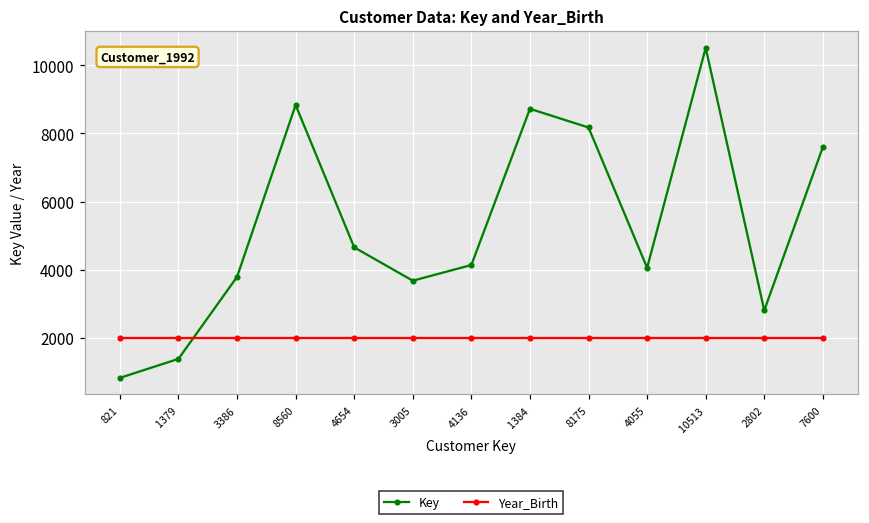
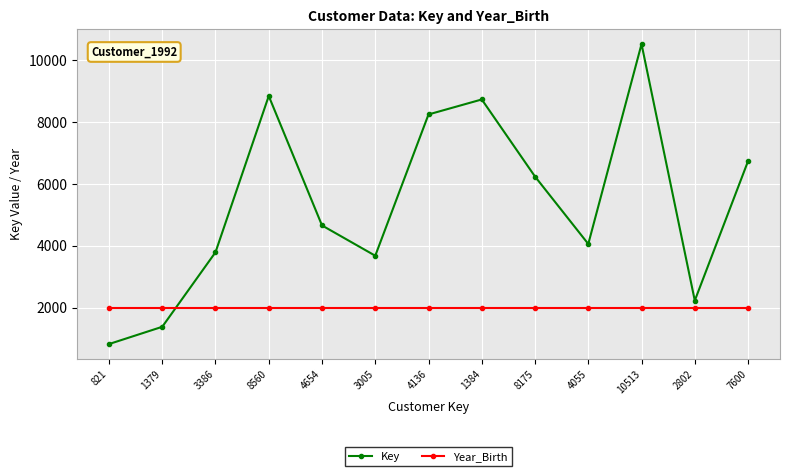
Key, 4136: 4100 -> 8200
Key, 8175: 8200 -> 6200
Key, 2802: 2800 -> 2200
Key, 7600: 7600 -> 6700
